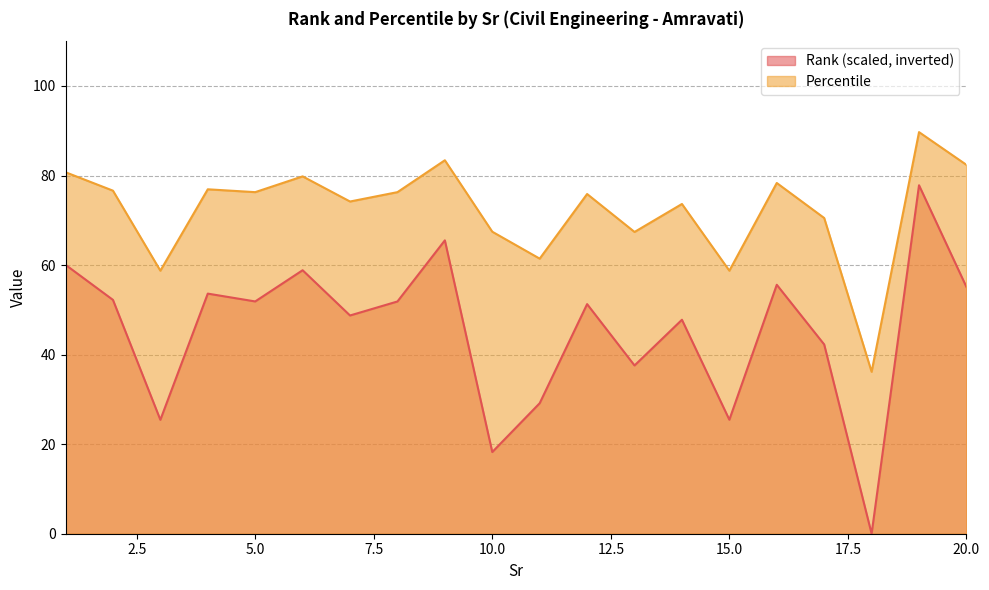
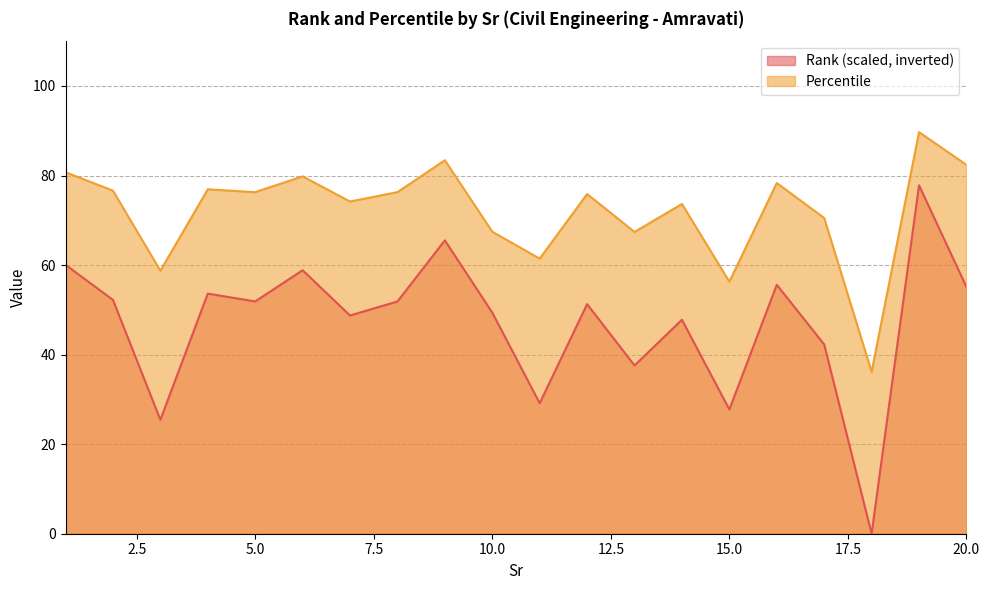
Rank (scaled, inverted), 10.0: 18 -> 49
Rank (scaled, inverted), 15.0: 25 -> 28
Percentile, 15.0: 59 -> 56
